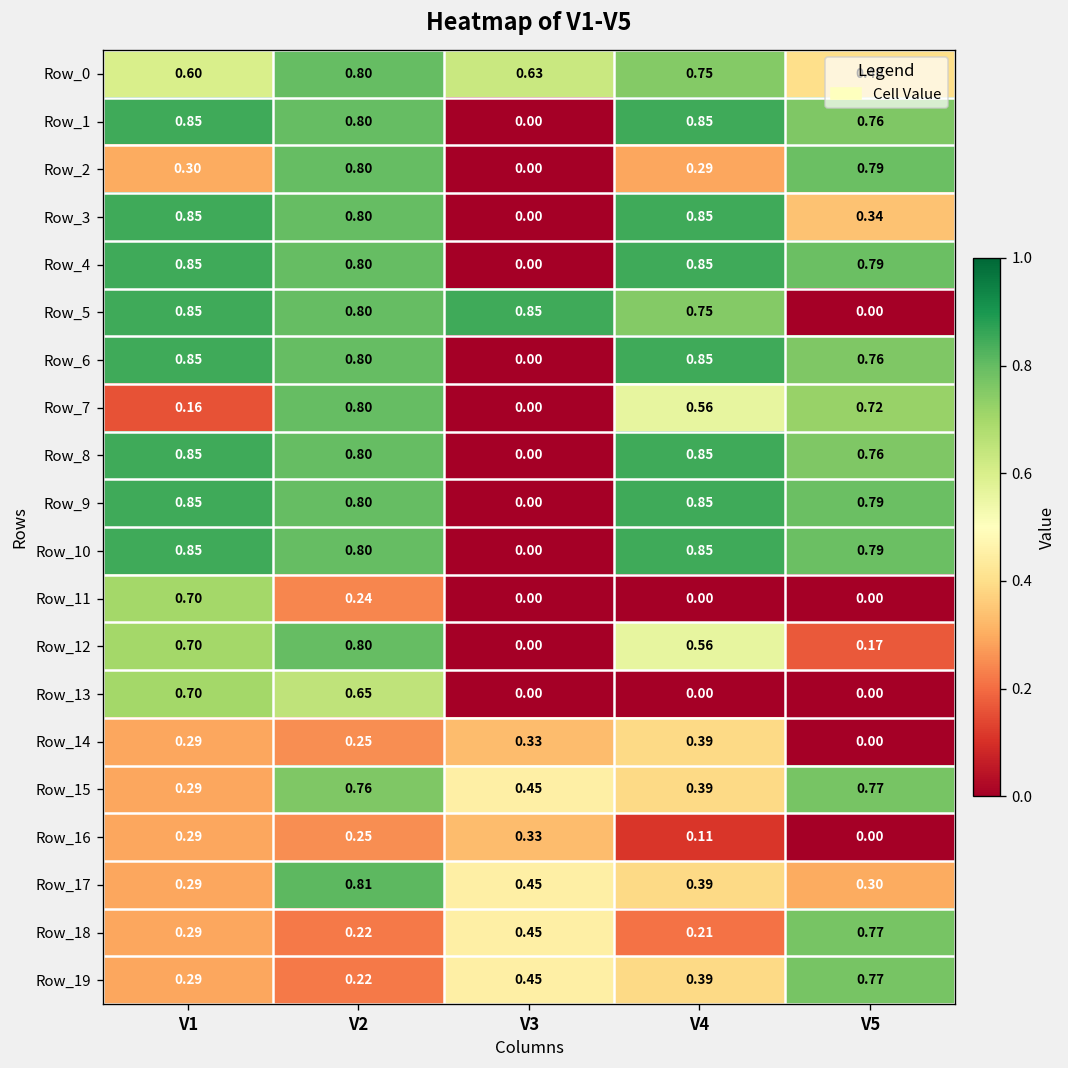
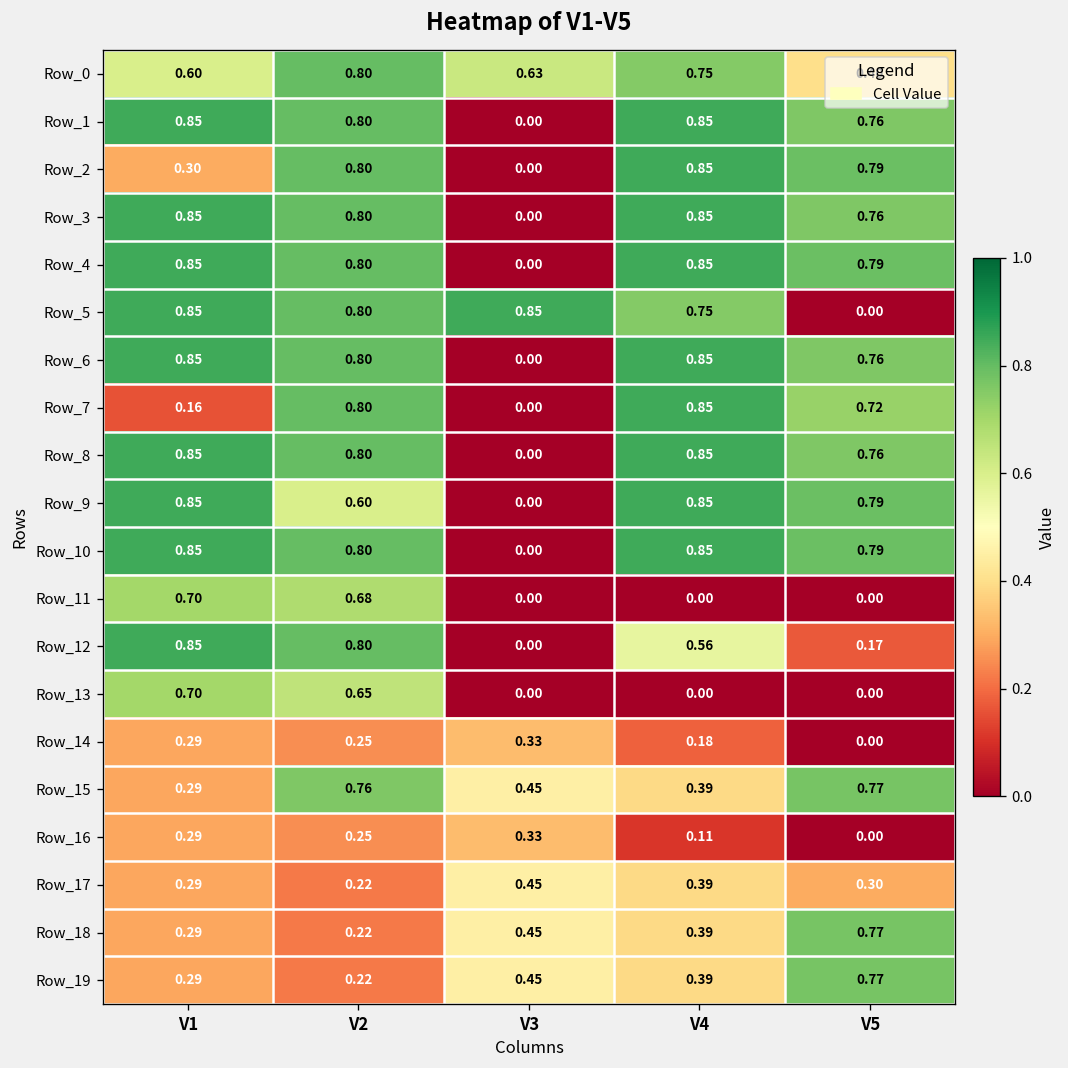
Row_2, V4: 0.29 -> 0.85
Row_3, V5: 0.34 -> 0.76
Row_7, V4: 0.56 -> 0.85
Row_9, V2: 0.80 -> 0.60
Row_11, V2: 0.24 -> 0.68
Row_12, V1: 0.70 -> 0.85
Row_14, V4: 0.39 -> 0.18
Row_17, V2: 0.81 -> 0.22
Row_18, V4: 0.21 -> 0.39
